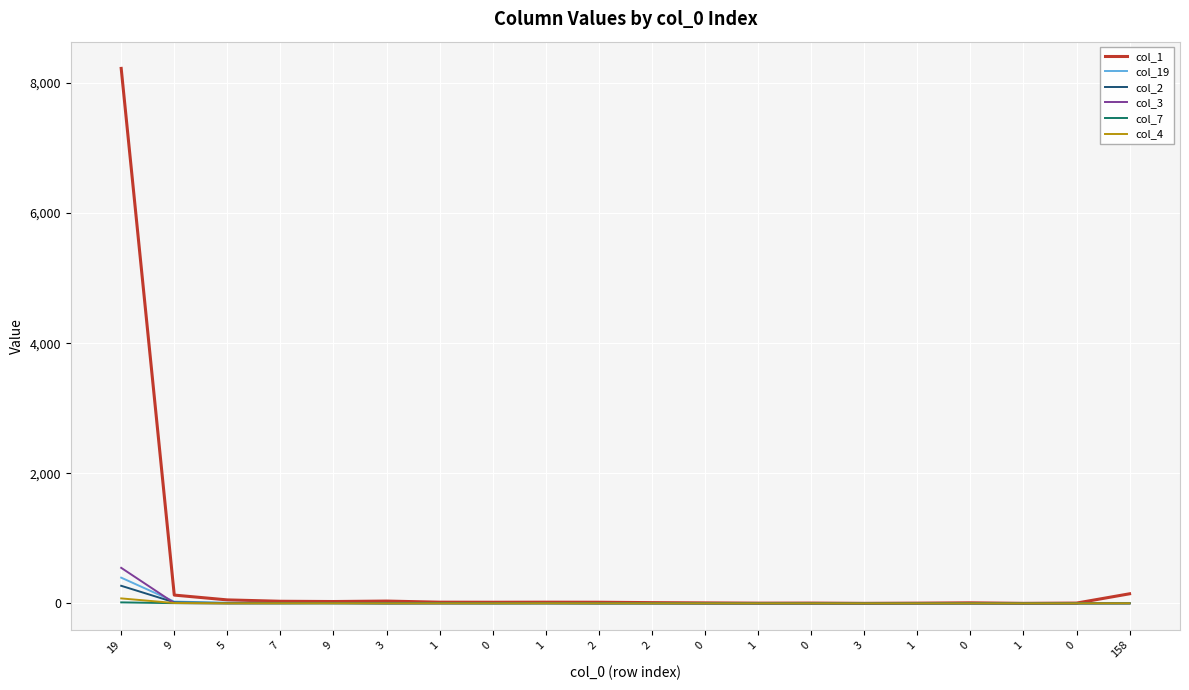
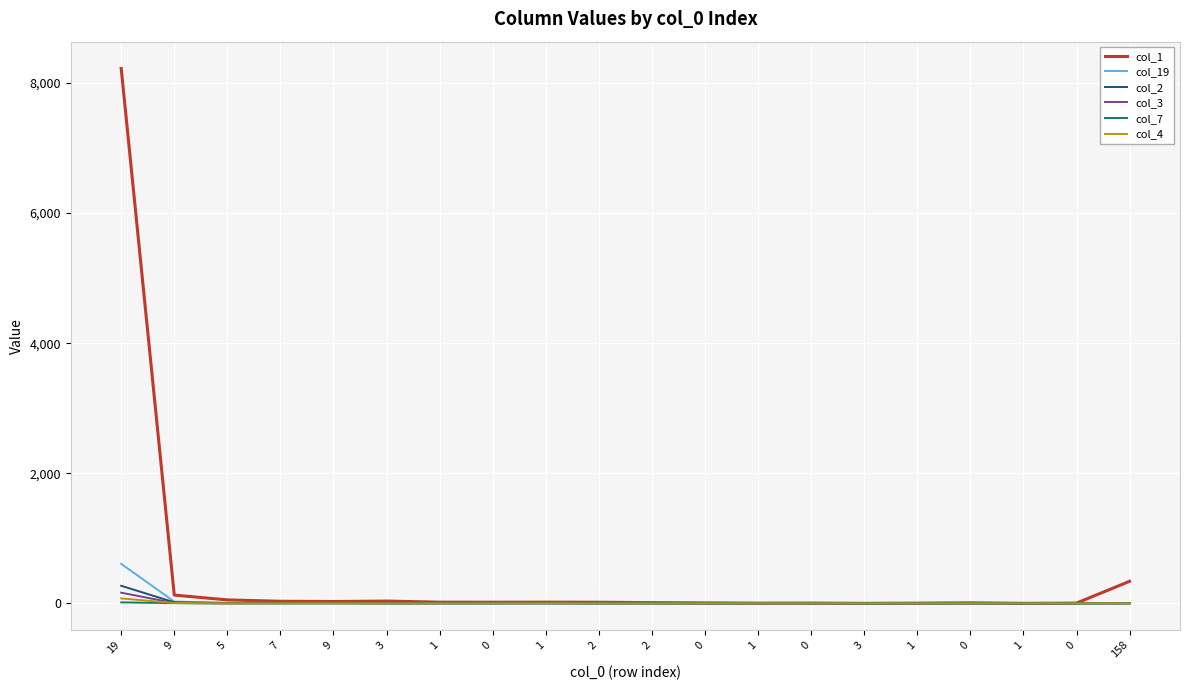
col_19, 19: 400 -> 600
col_3, 19: 500 -> 200
col_1, 158: 100 -> 300
